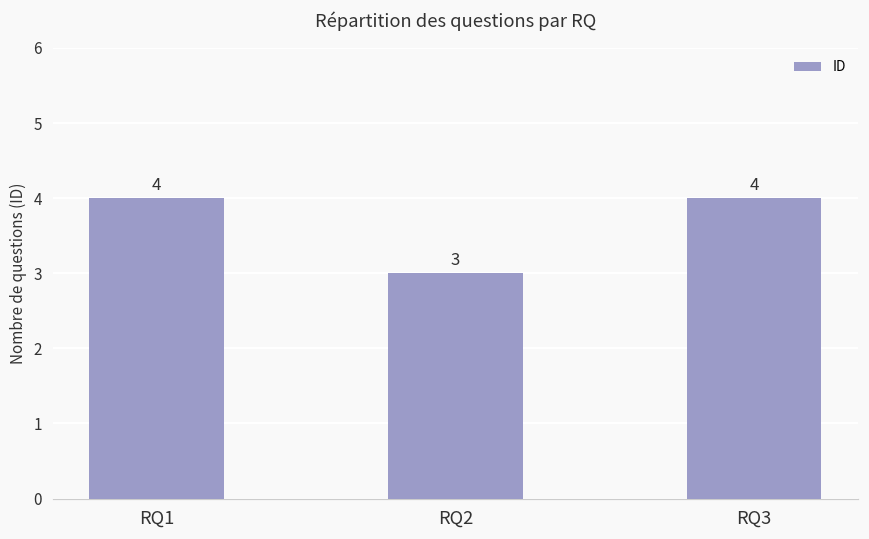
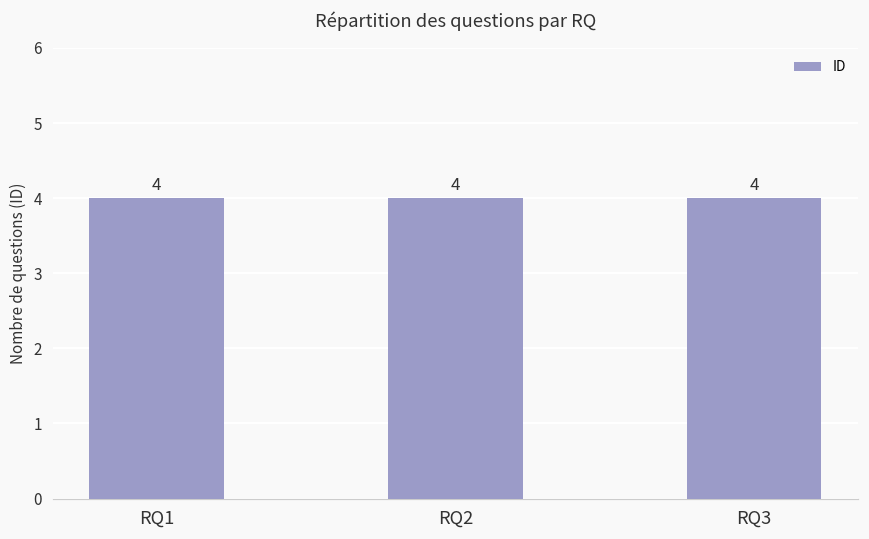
RQ2: 3 -> 4
